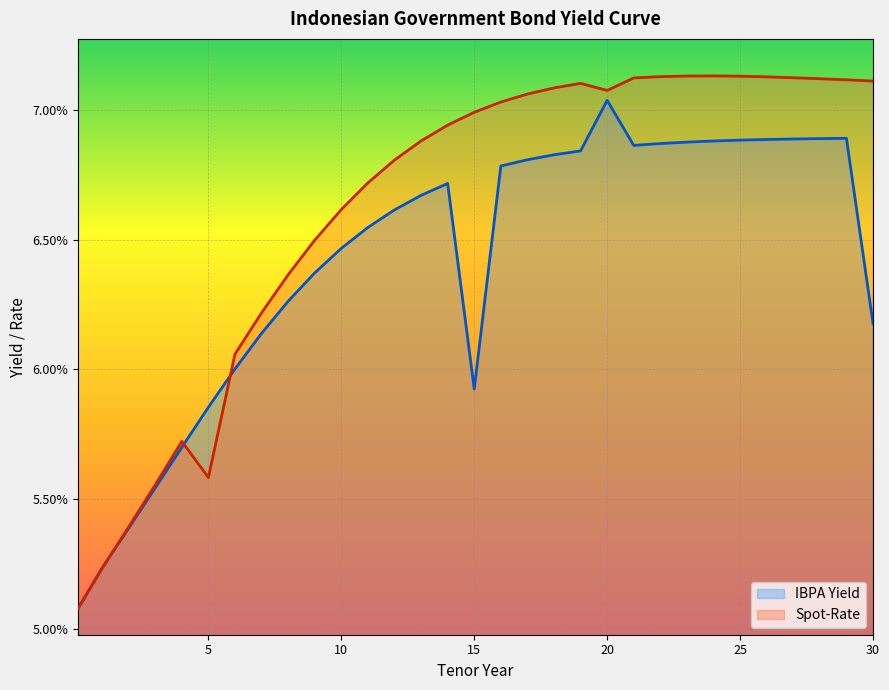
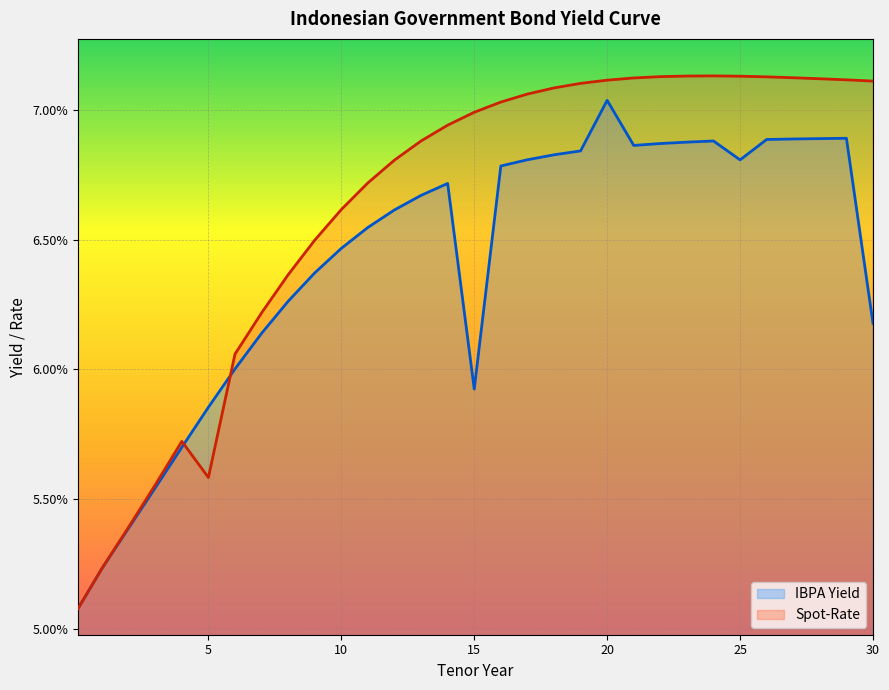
Spot-Rate, 20: 7.08% -> 7.11%
IBPA Yield, 25: 6.88% -> 6.81%
